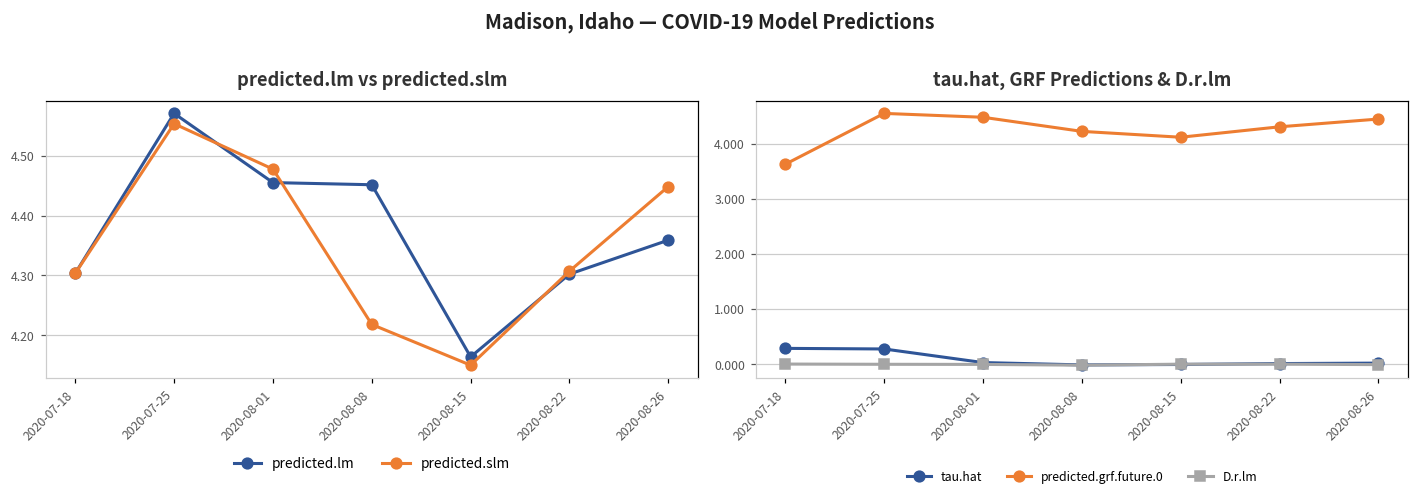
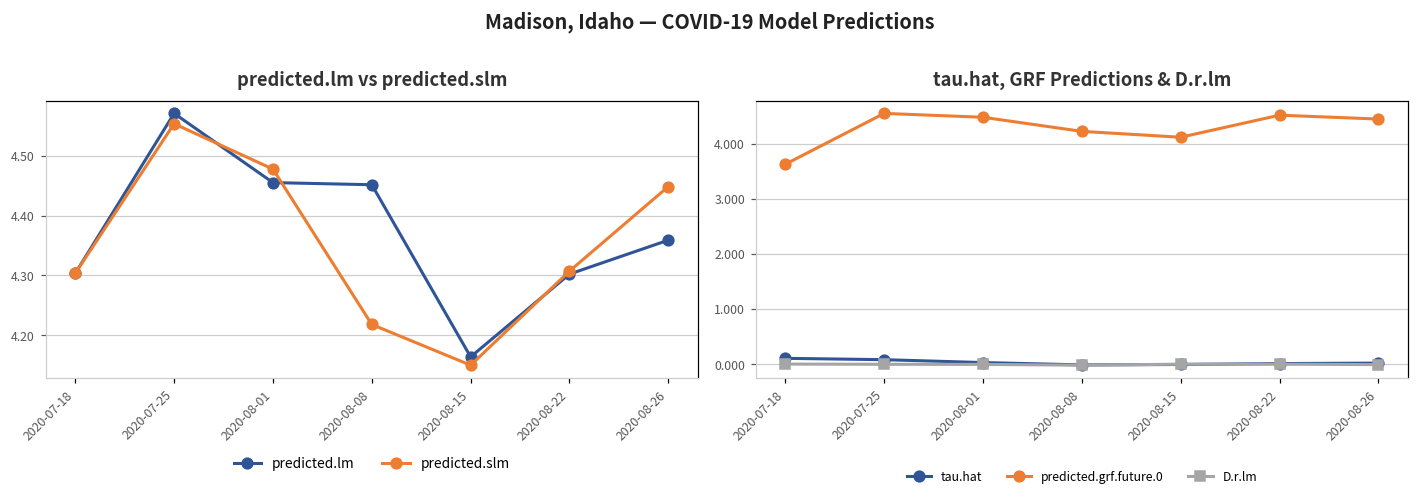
tau.hat, GRF Predictions & D.r.lm, tau.hat, 2020-07-18: 0.3 -> 0.1
tau.hat, GRF Predictions & D.r.lm, tau.hat, 2020-07-25: 0.3 -> 0.1
tau.hat, GRF Predictions & D.r.lm, predicted.grf.future.0, 2020-08-22: 4.3 -> 4.5
